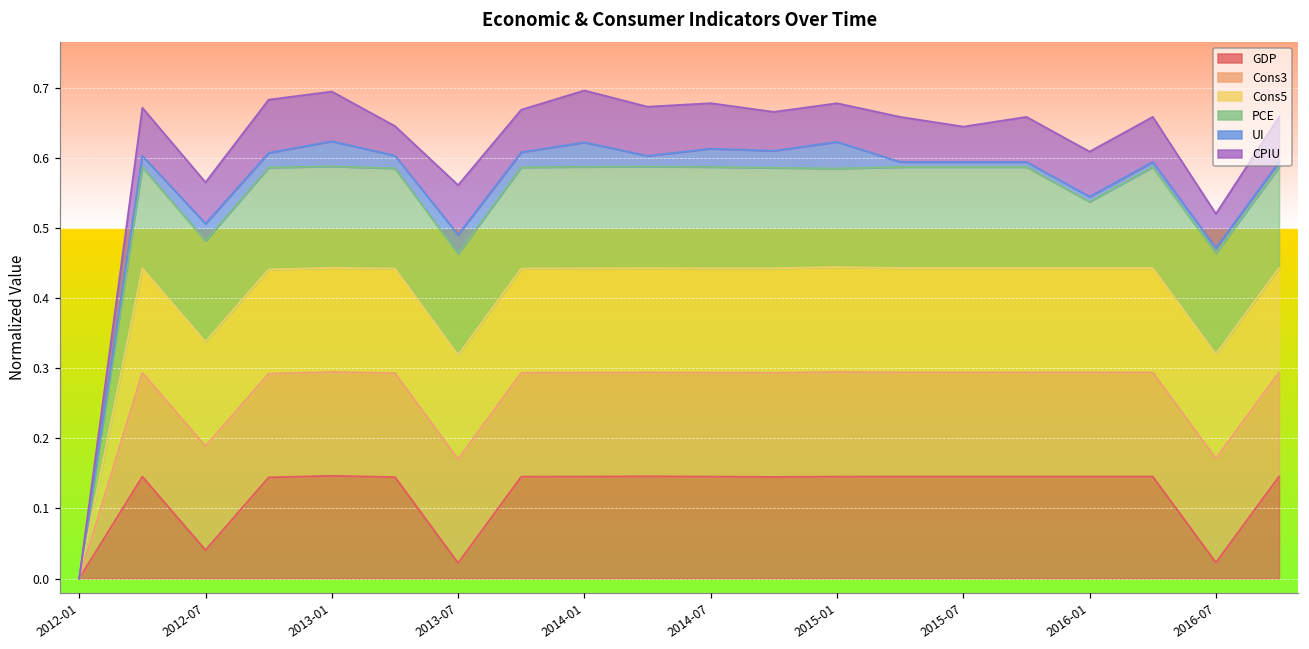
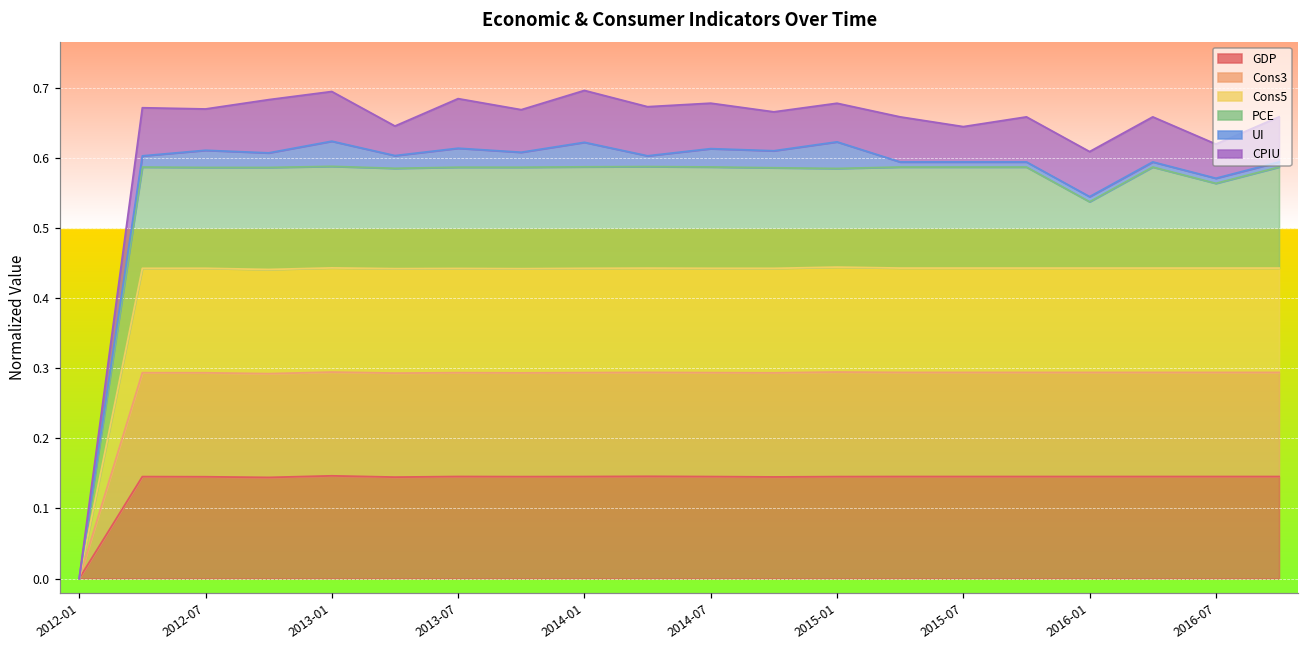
GDP, 2012-07: 0.04 -> 0.15
GDP, 2013-07: 0.02 -> 0.15
GDP, 2016-07: 0.02 -> 0.15
PCE, 2016-07: 0.14 -> 0.12
